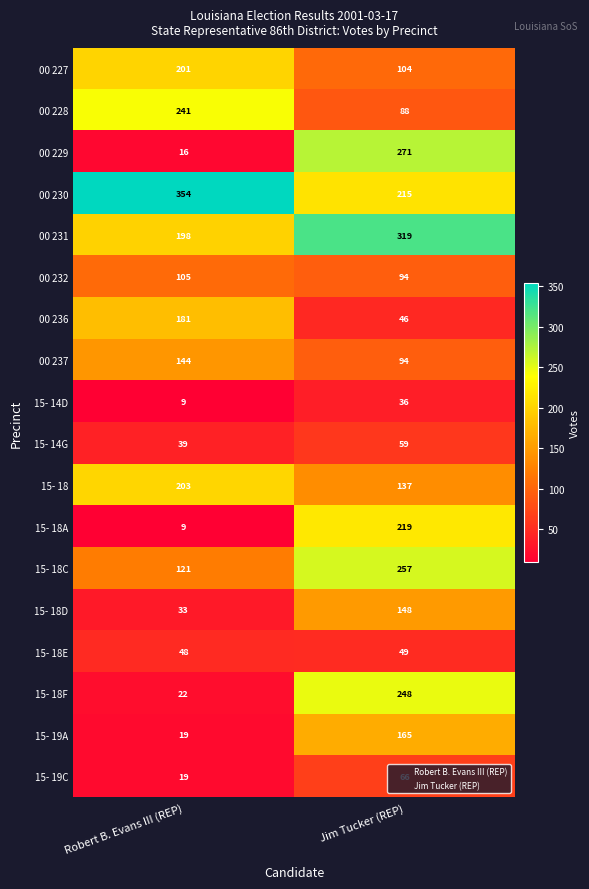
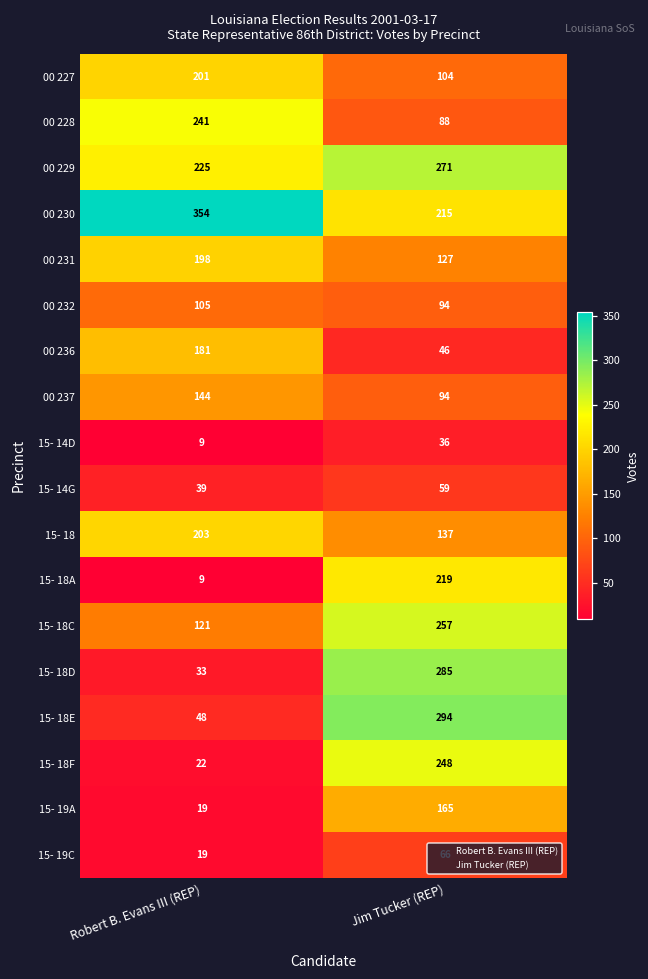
00 229, Robert B. Evans III (REP): 16 -> 225
00 231, Jim Tucker (REP): 319 -> 127
15- 18D, Jim Tucker (REP): 148 -> 285
15- 18E, Jim Tucker (REP): 49 -> 294
